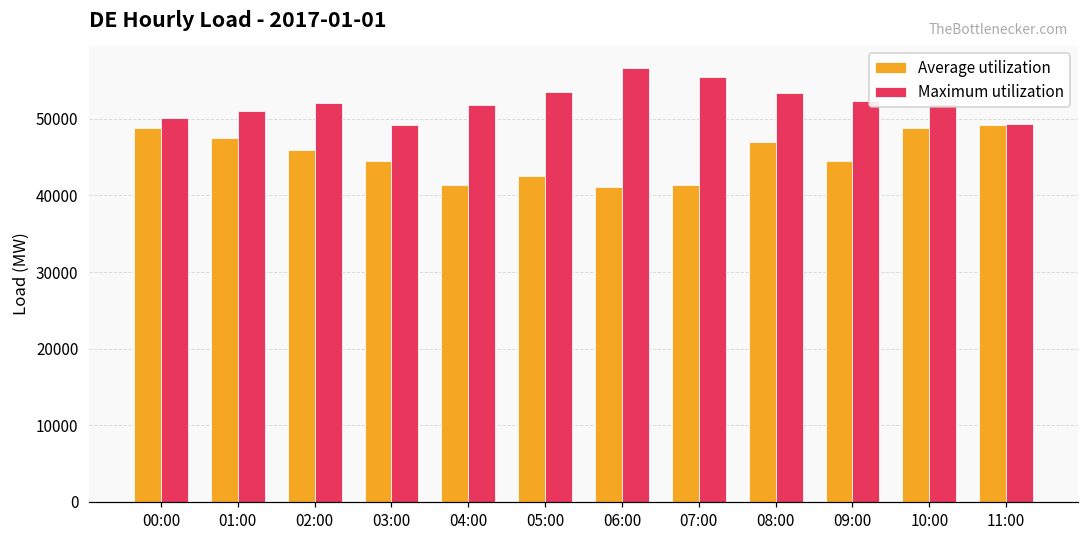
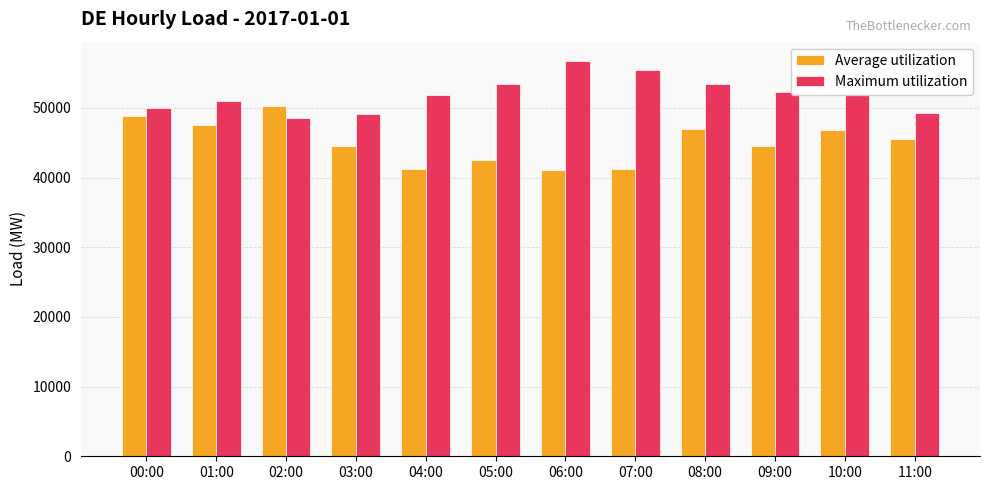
Average utilization, 02:00: 46000 -> 50000
Maximum utilization, 02:00: 52000 -> 49000
Average utilization, 10:00: 49000 -> 47000
Average utilization, 11:00: 49000 -> 46000
